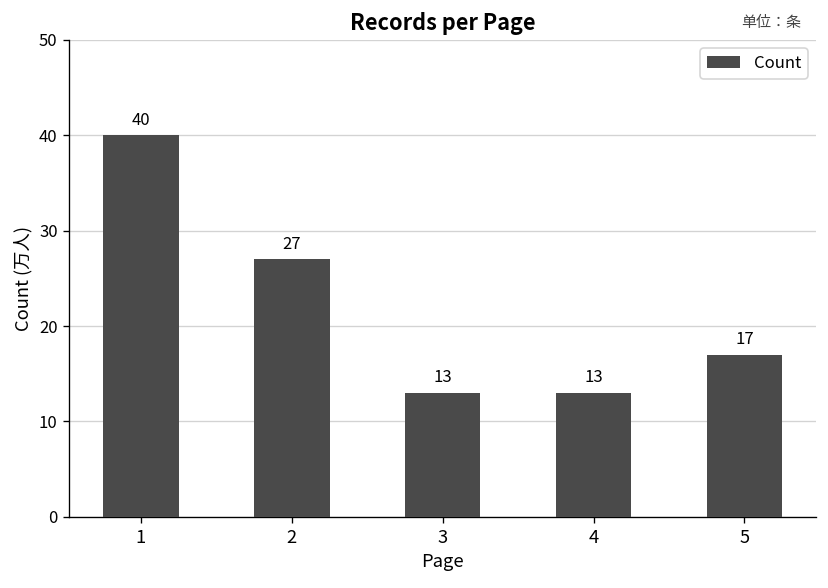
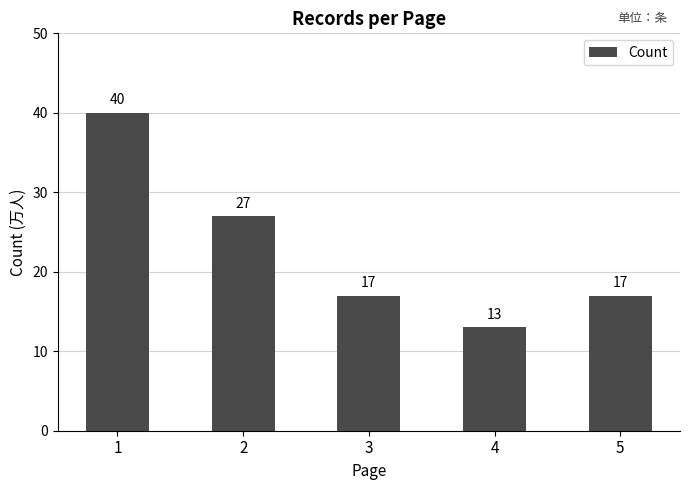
3: 13 -> 17
